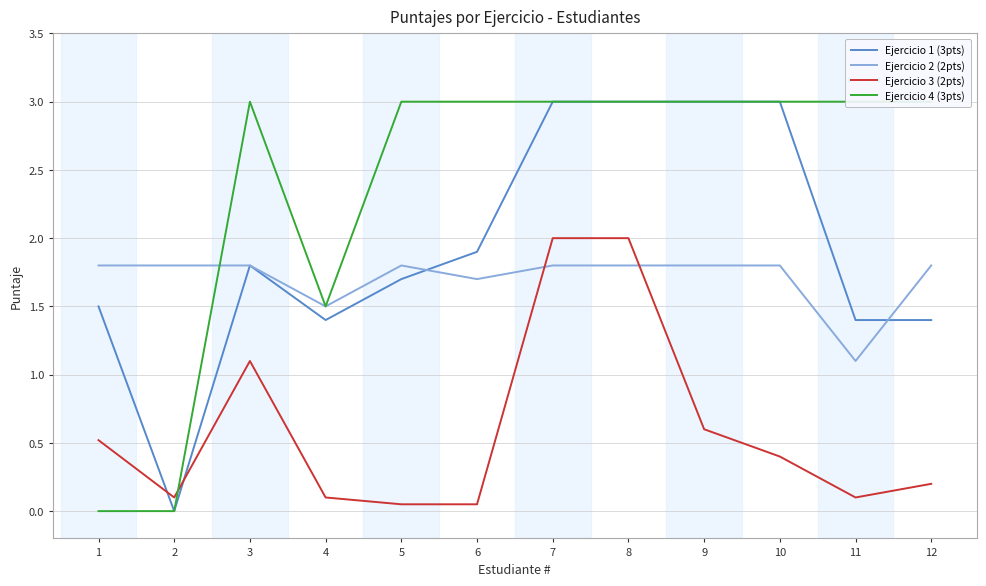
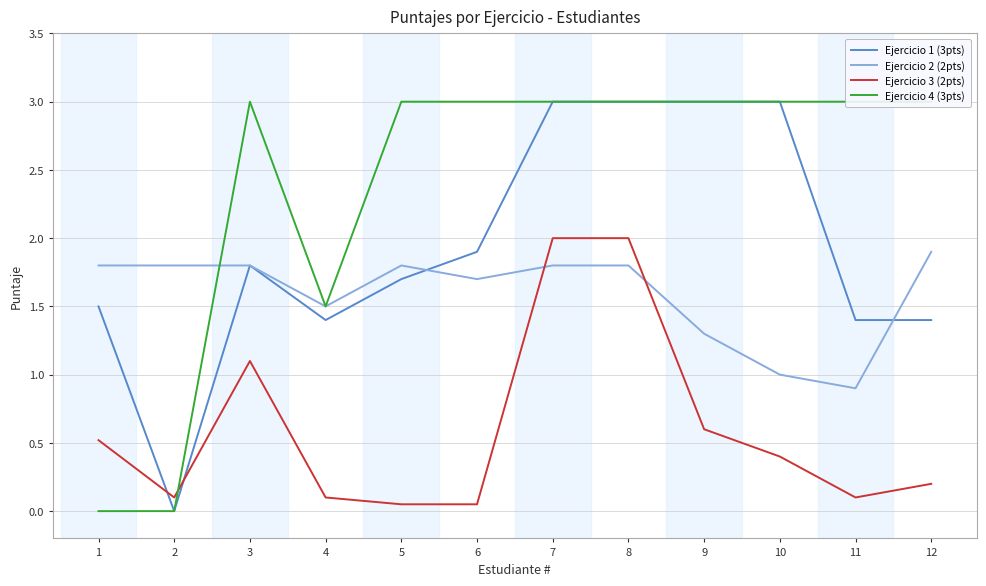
Ejercicio 2 (2pts), 9: 1.8 -> 1.3
Ejercicio 2 (2pts), 10: 1.8 -> 1.0
Ejercicio 2 (2pts), 11: 1.1 -> 0.9
Ejercicio 2 (2pts), 12: 1.8 -> 1.9
